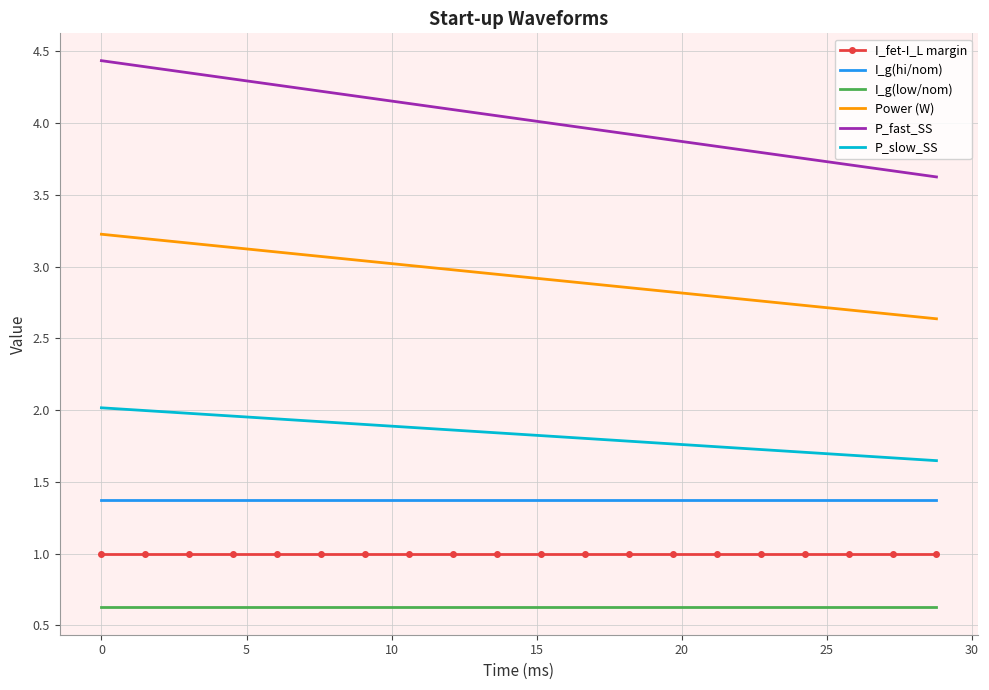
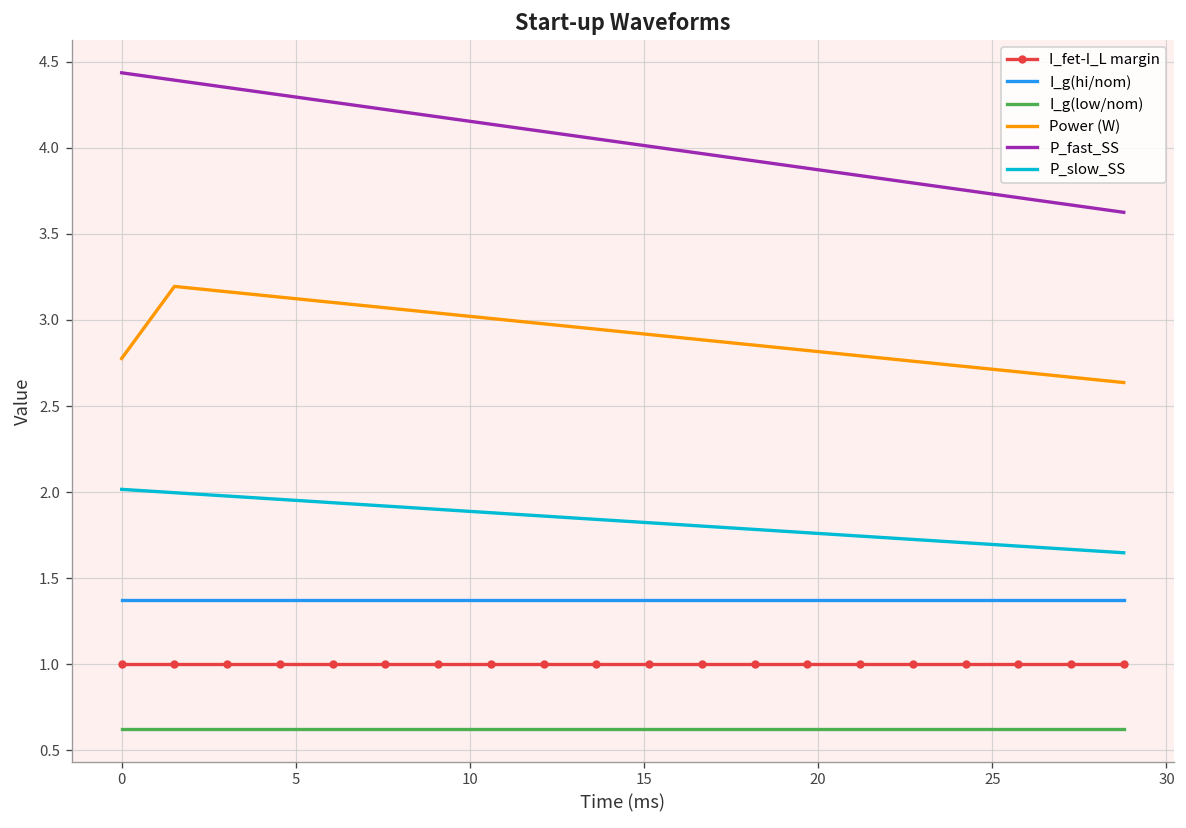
Power (W), 0: 3.23 -> 2.78
